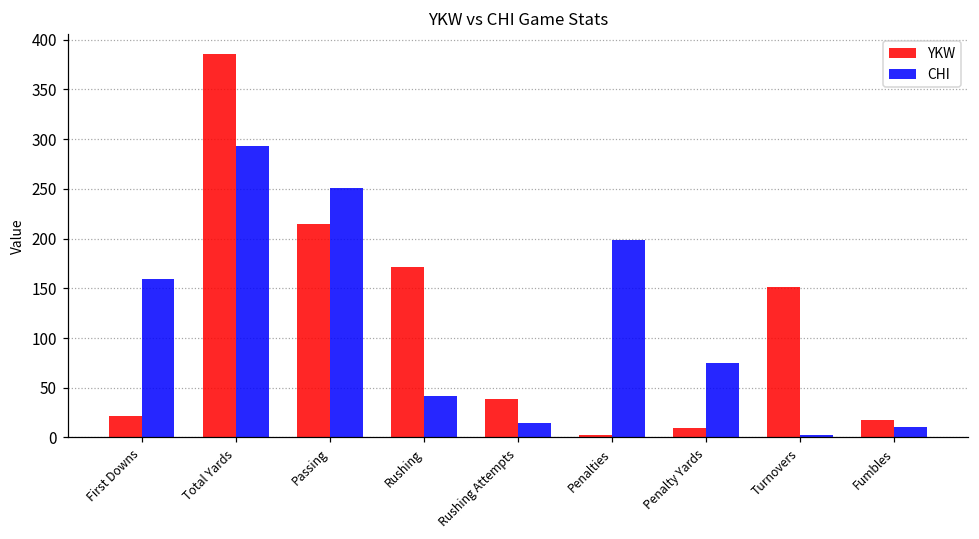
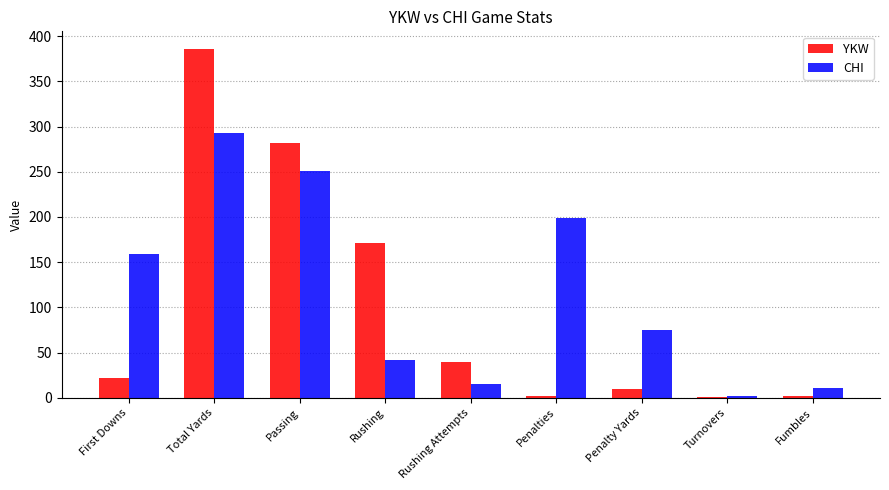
YKW, Passing: 220 -> 280
YKW, Turnovers: 150 -> 0
YKW, Fumbles: 20 -> 0
